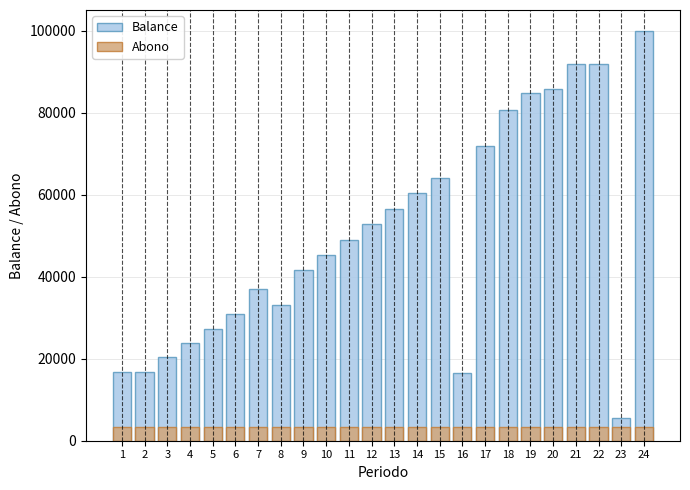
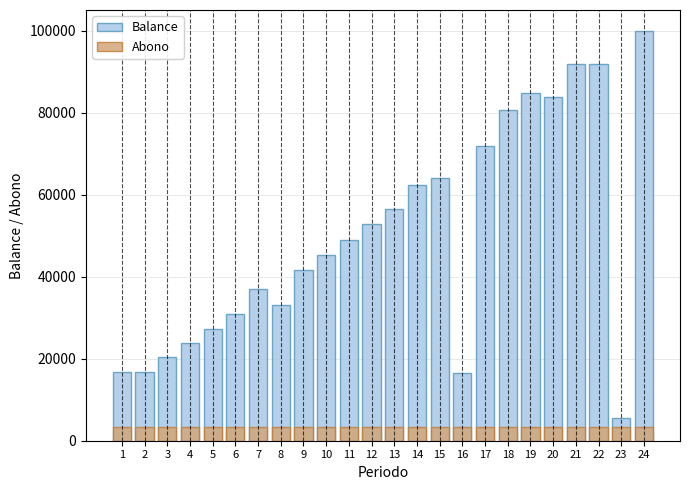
Balance, 14: 60000 -> 62000
Balance, 20: 86000 -> 84000
